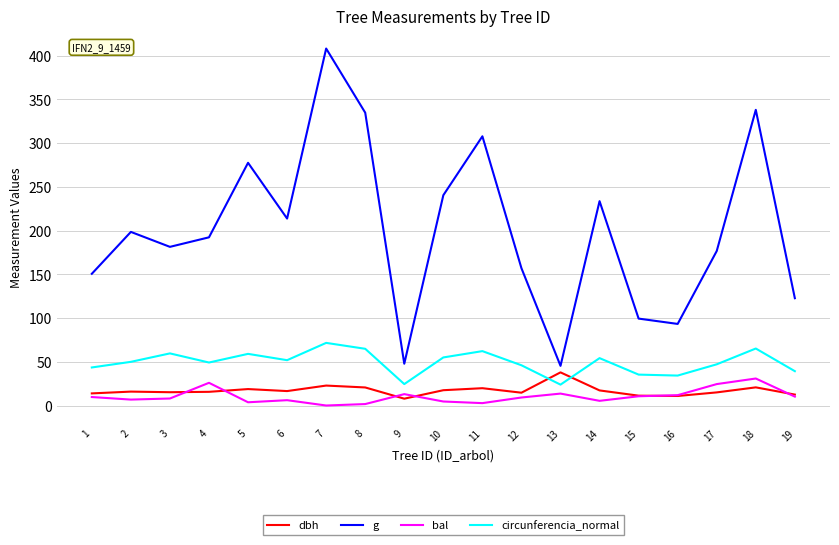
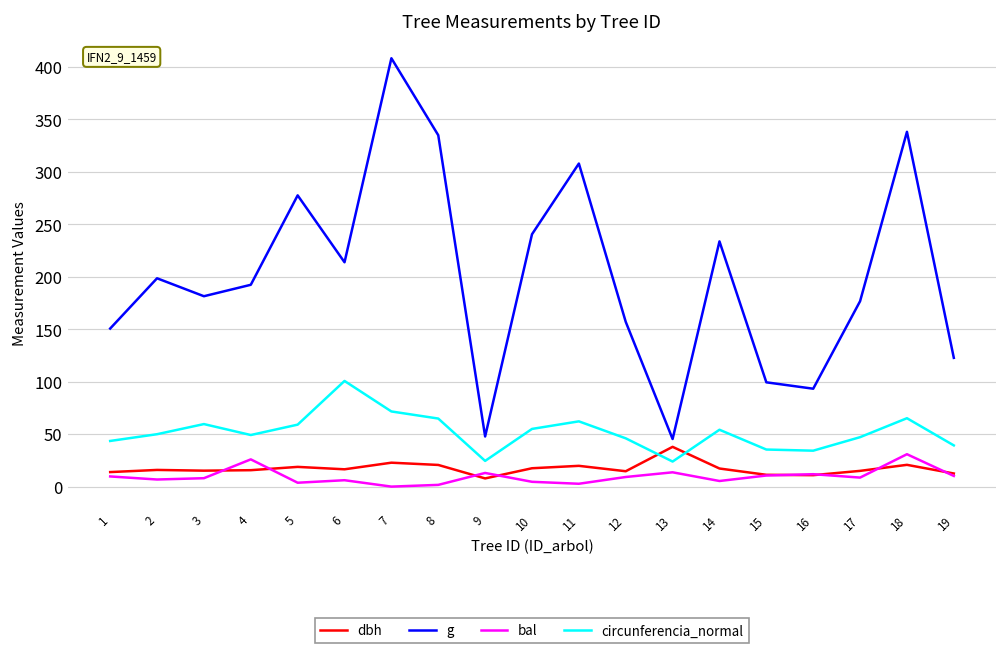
circunferencia_normal, 6: 50 -> 100
bal, 17: 20 -> 10
